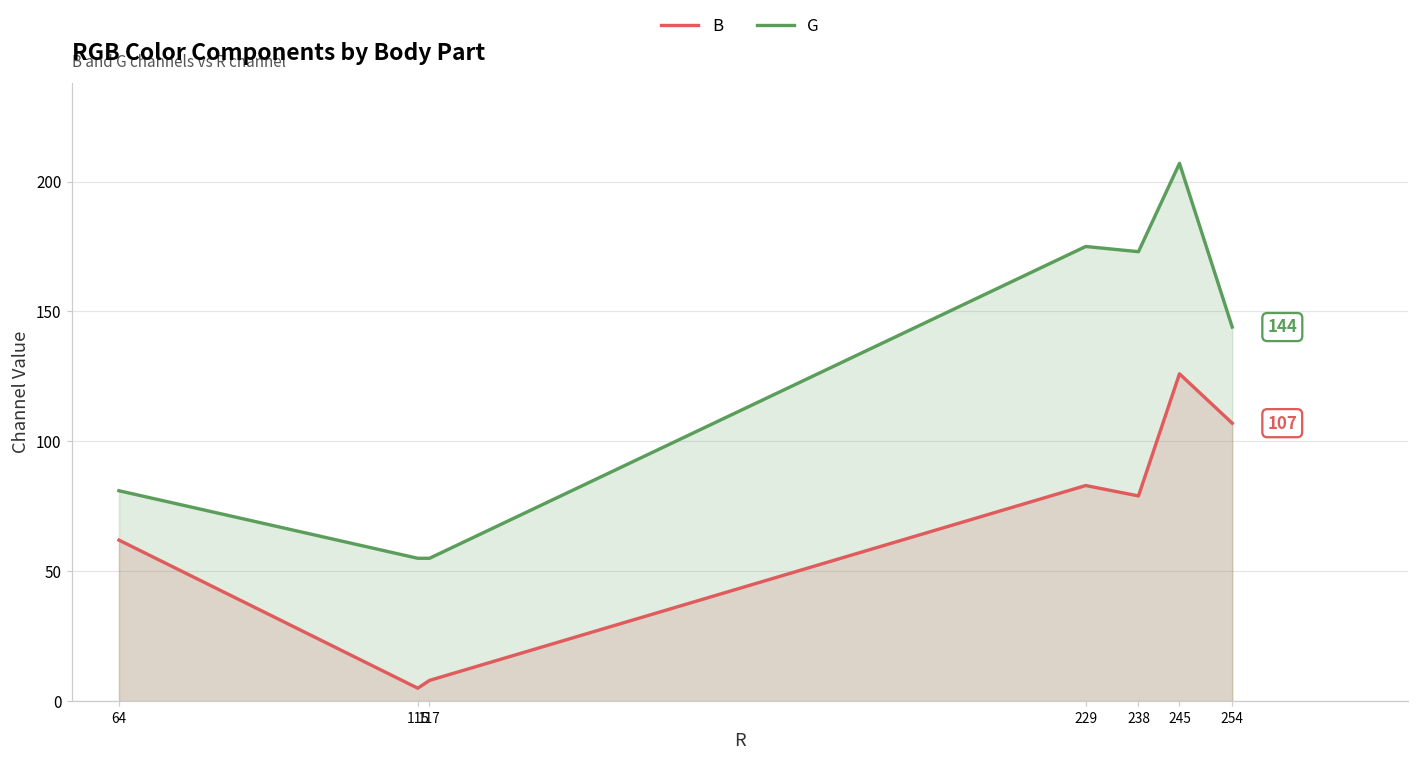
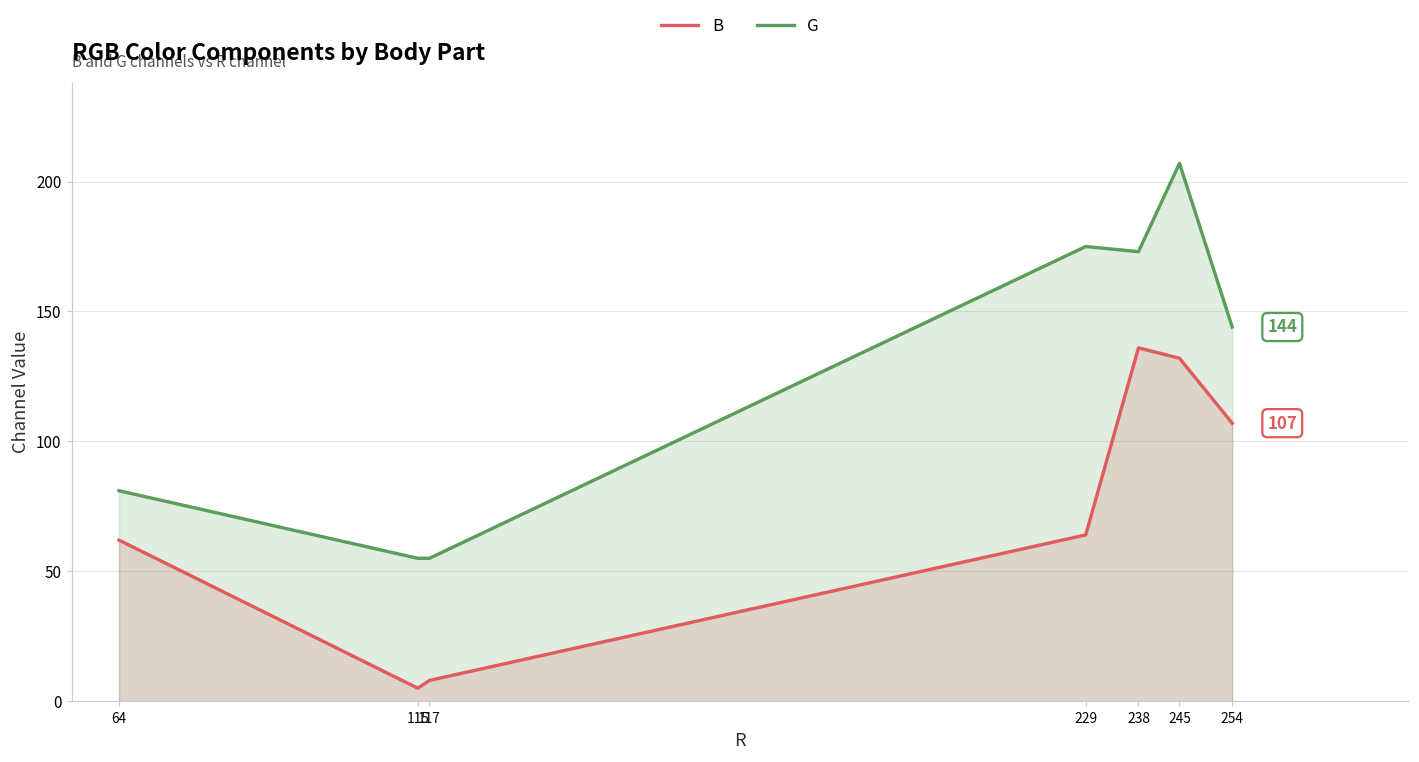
B, 229: 83 -> 64
B, 238: 79 -> 136
B, 245: 126 -> 132
